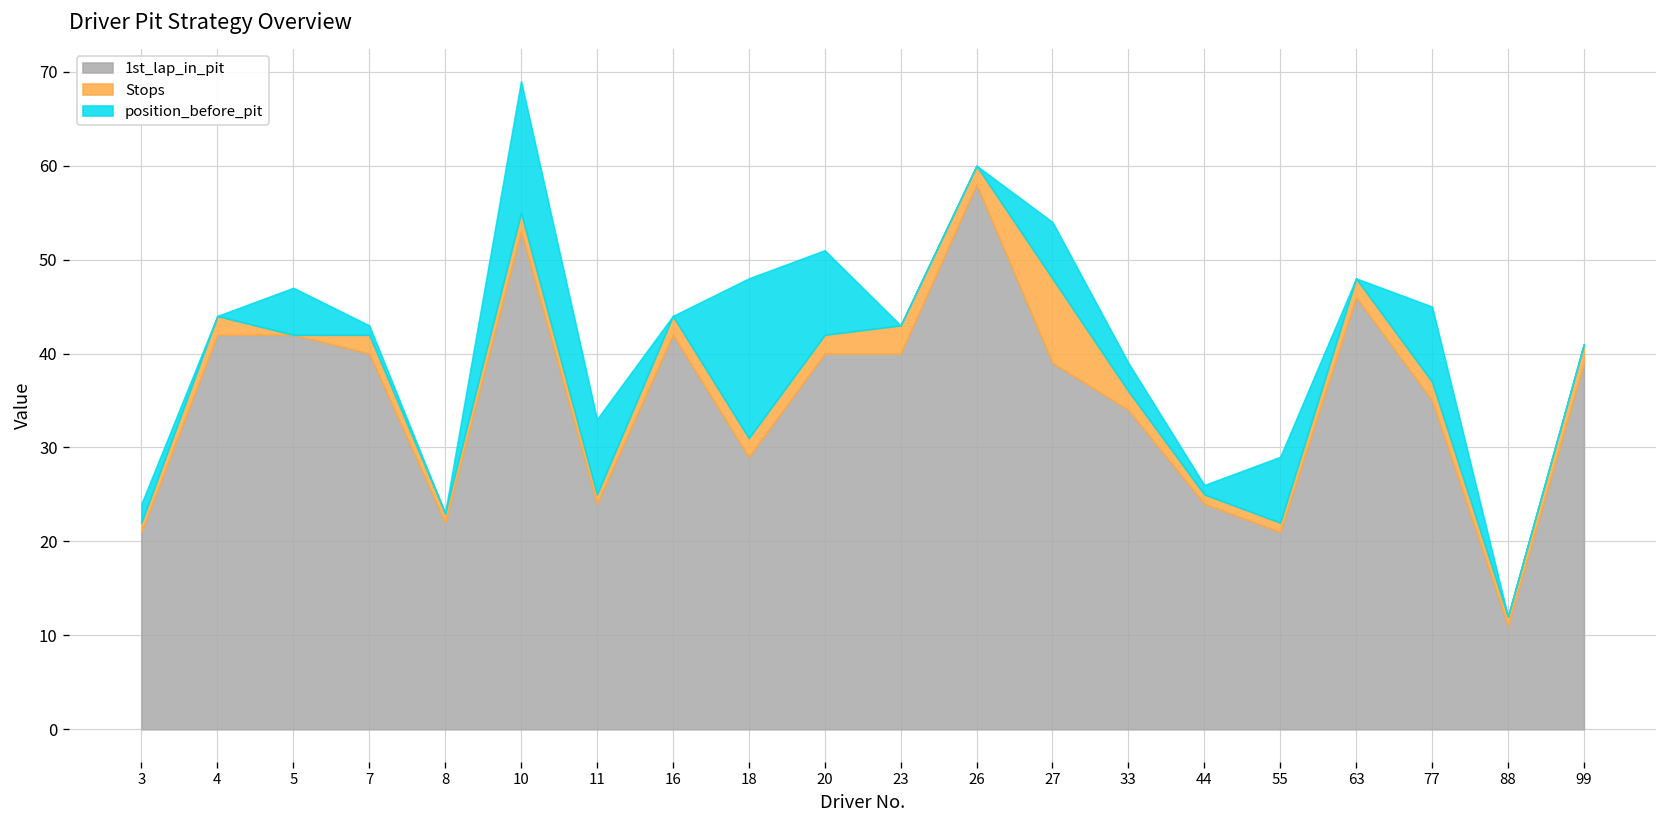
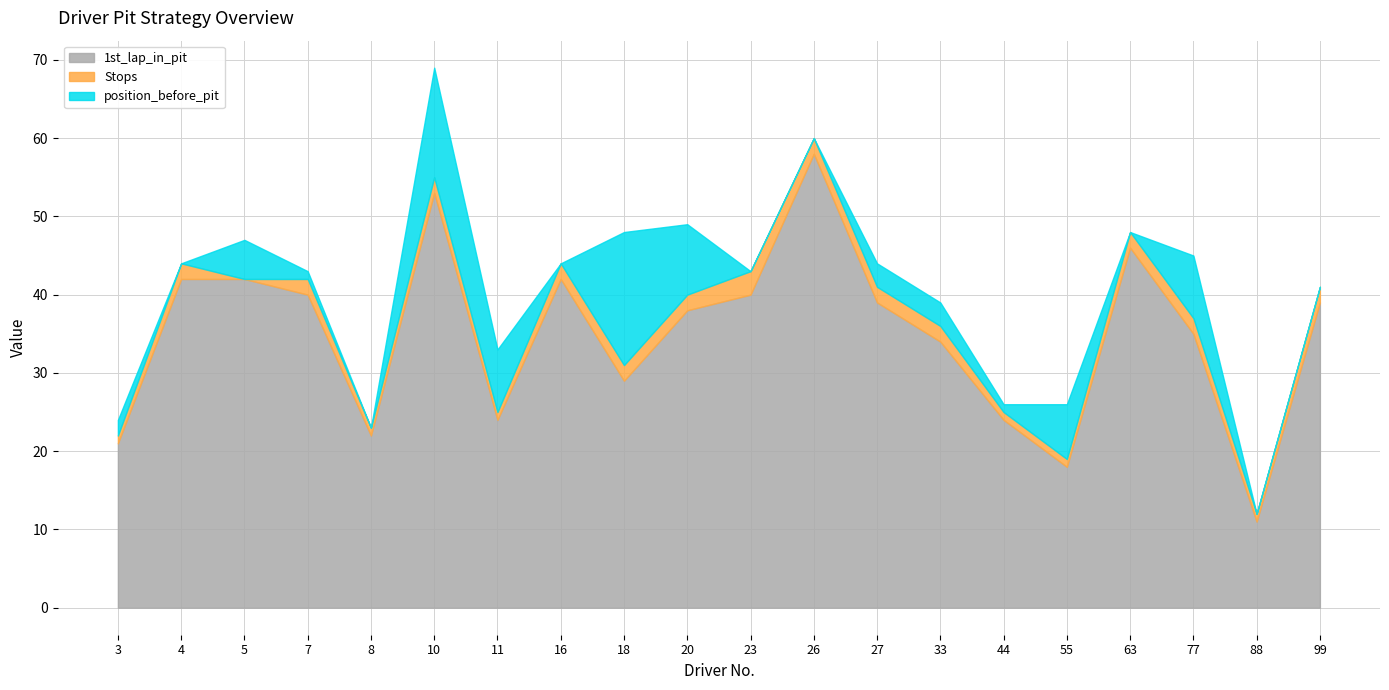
1st_lap_in_pit, 20: 40 -> 38
Stops, 27: 9 -> 2
position_before_pit, 27: 6 -> 3
1st_lap_in_pit, 55: 21 -> 18
